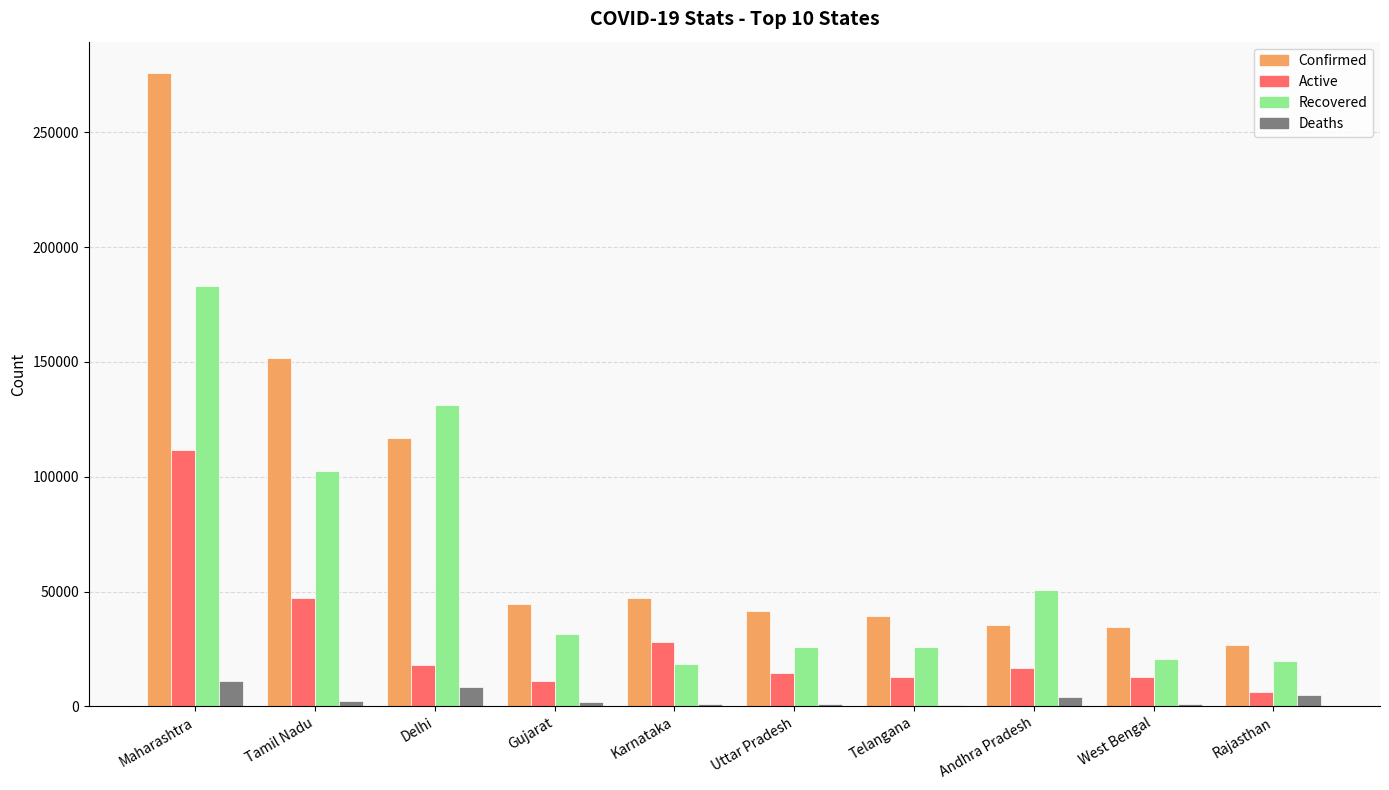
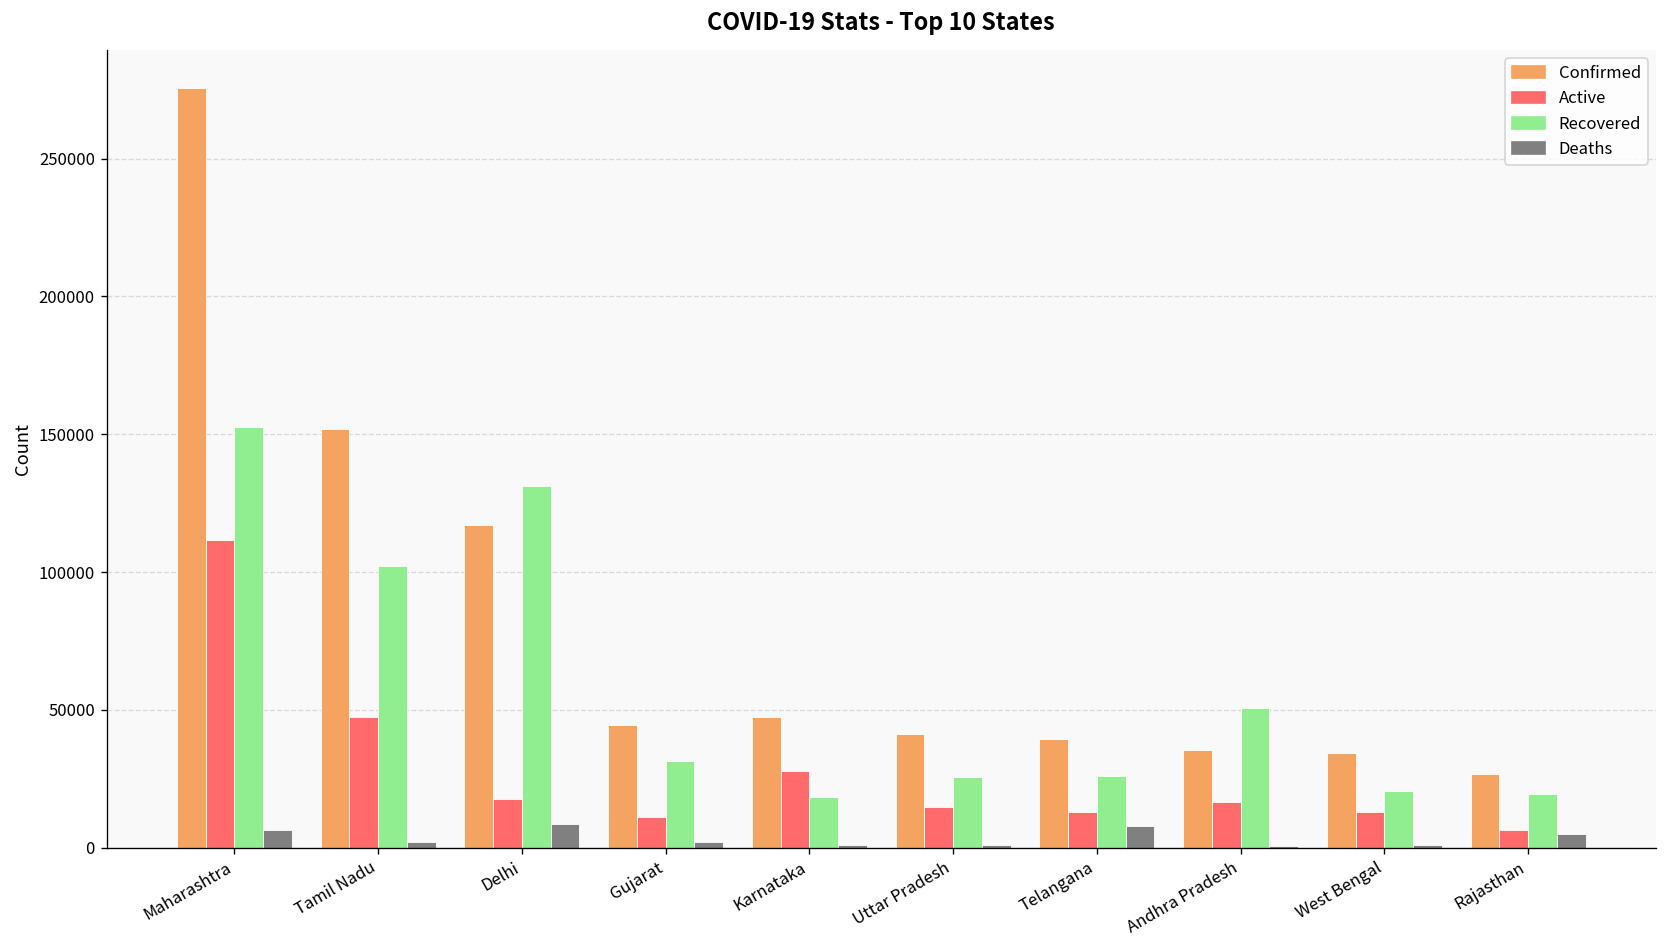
Recovered, Maharashtra: 183000 -> 153000
Deaths, Maharashtra: 11000 -> 6000
Deaths, Telangana: 0 -> 8000
Deaths, Andhra Pradesh: 4000 -> 0
